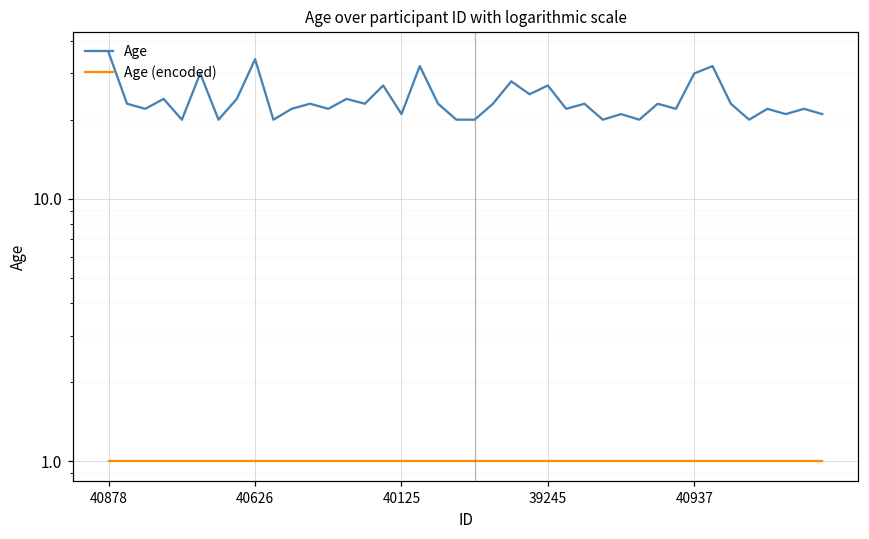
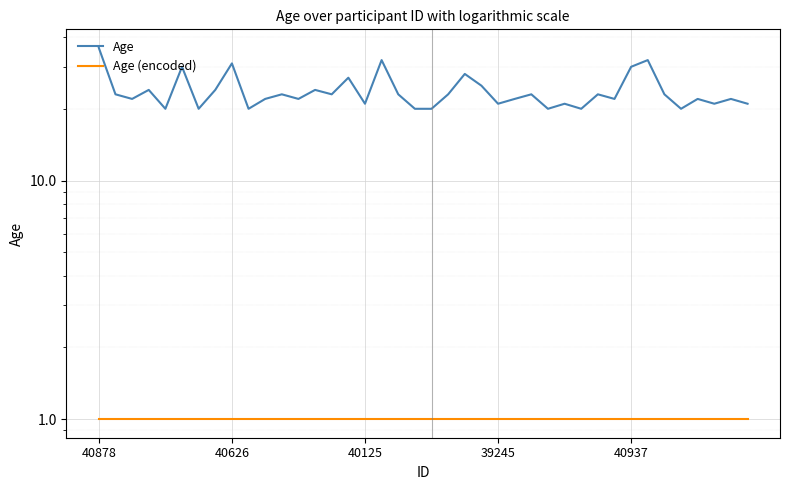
Age, 40626: 34 -> 31
Age, 39245: 27 -> 21
